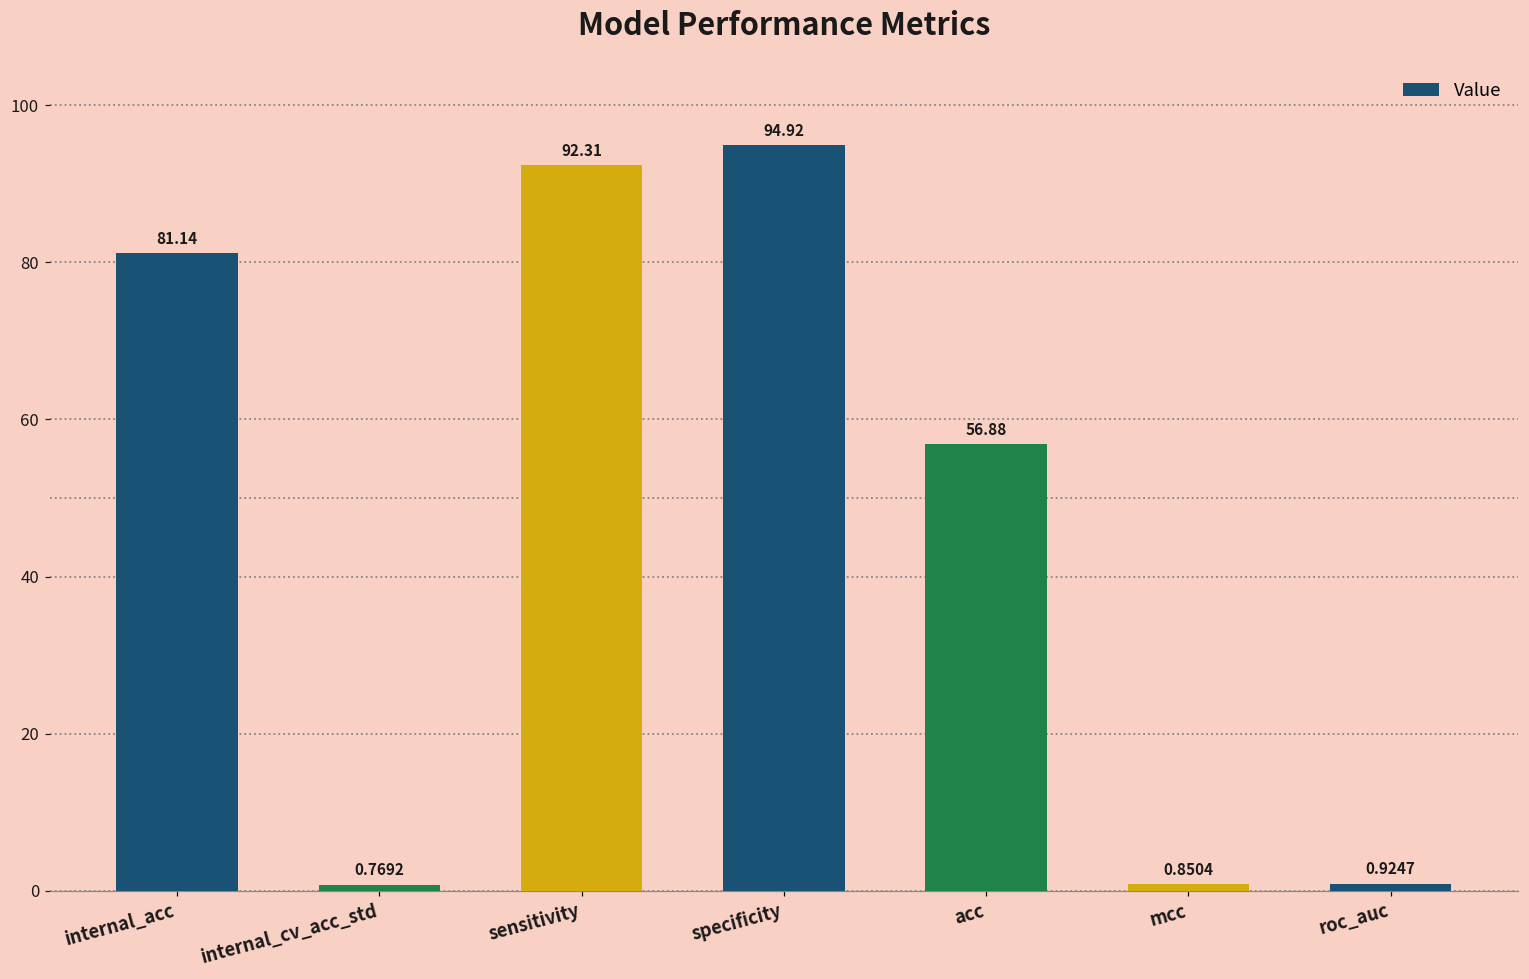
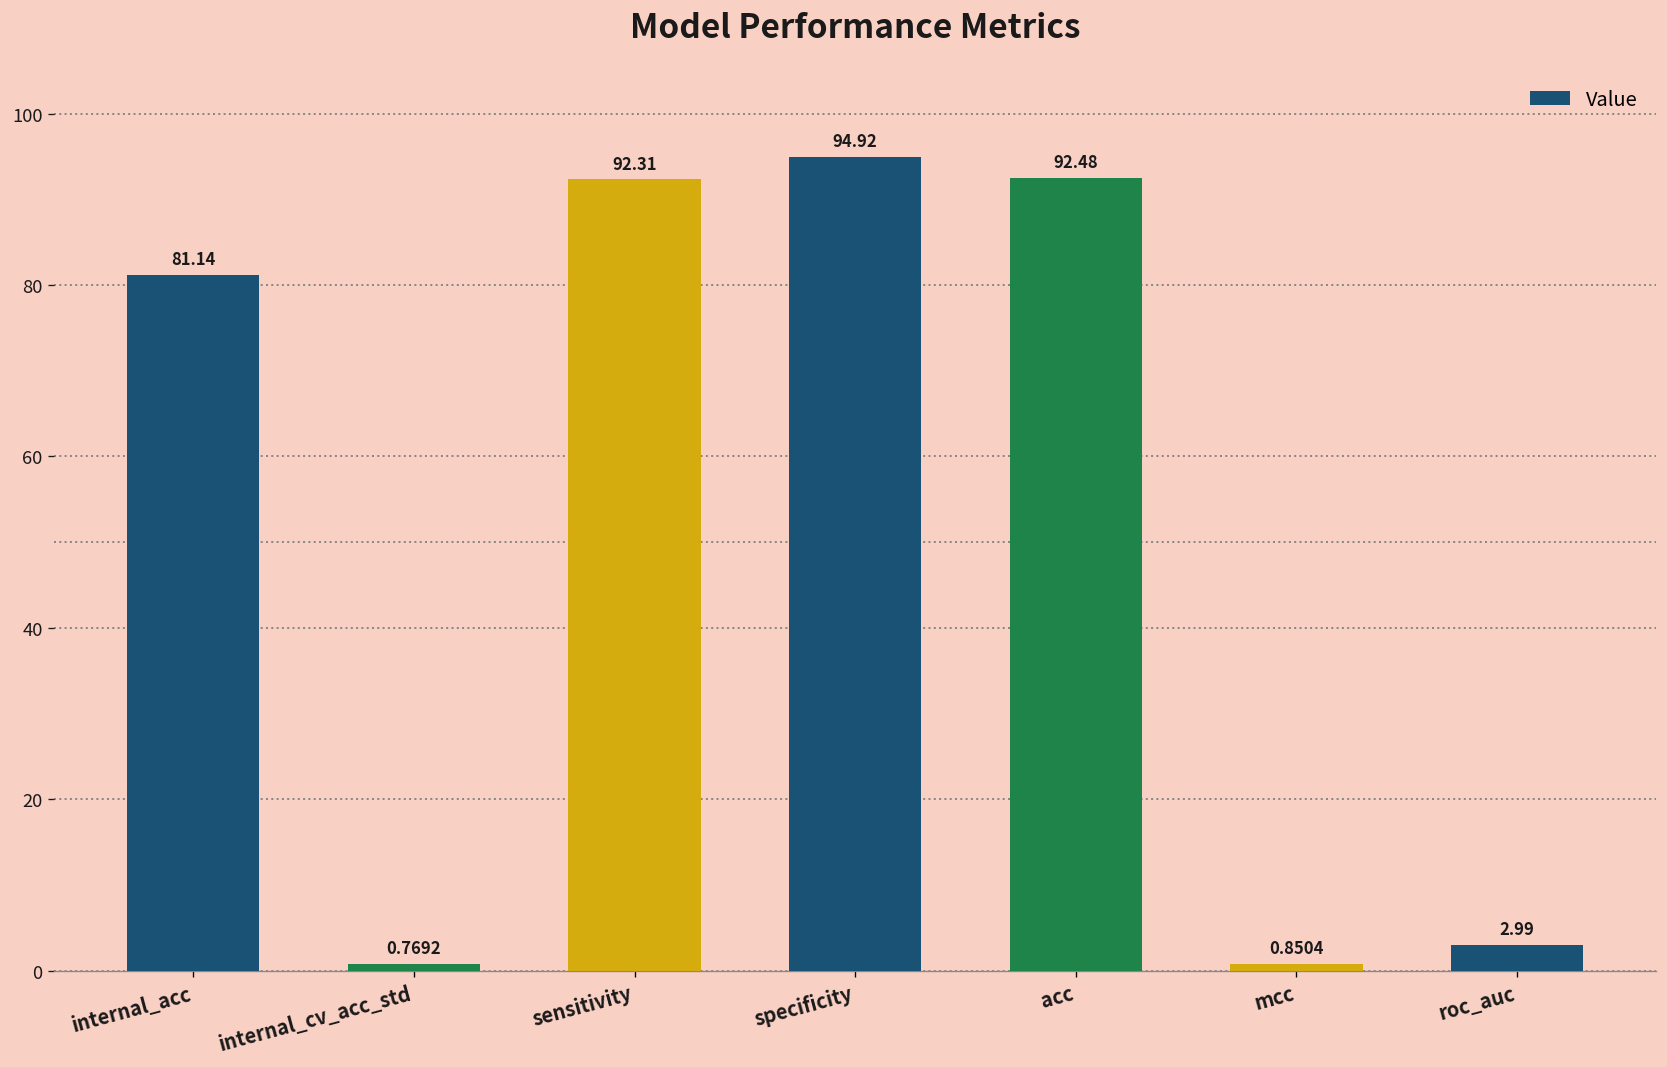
acc: 56.88 -> 92.48
roc_auc: 0.9247 -> 2.99
